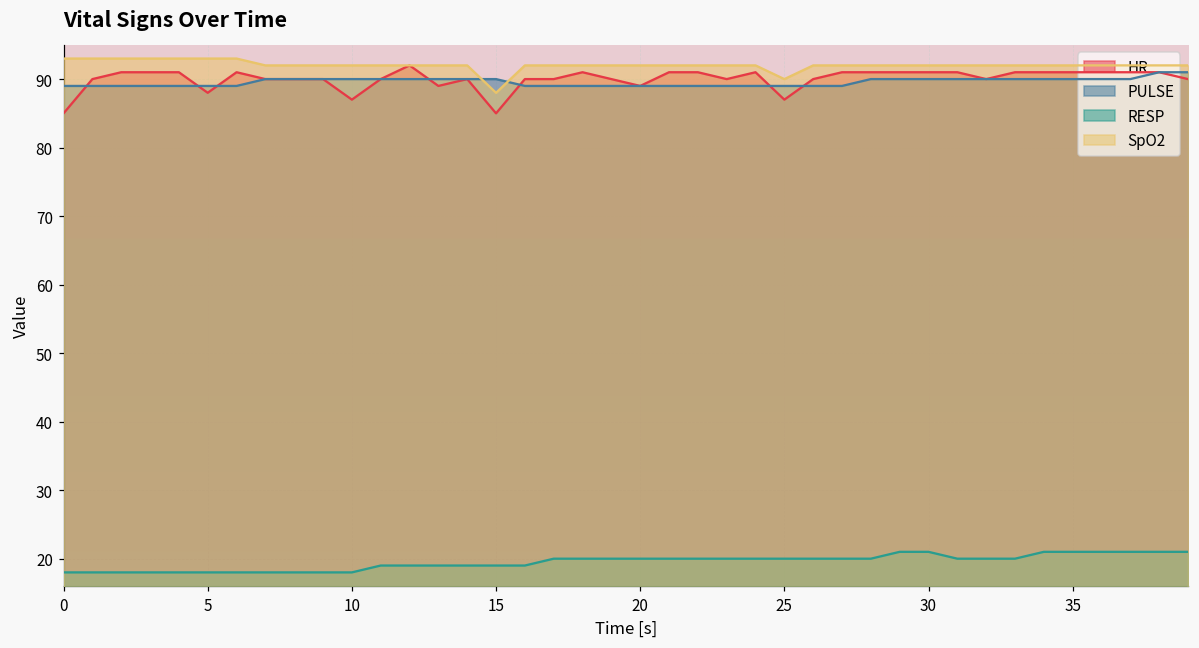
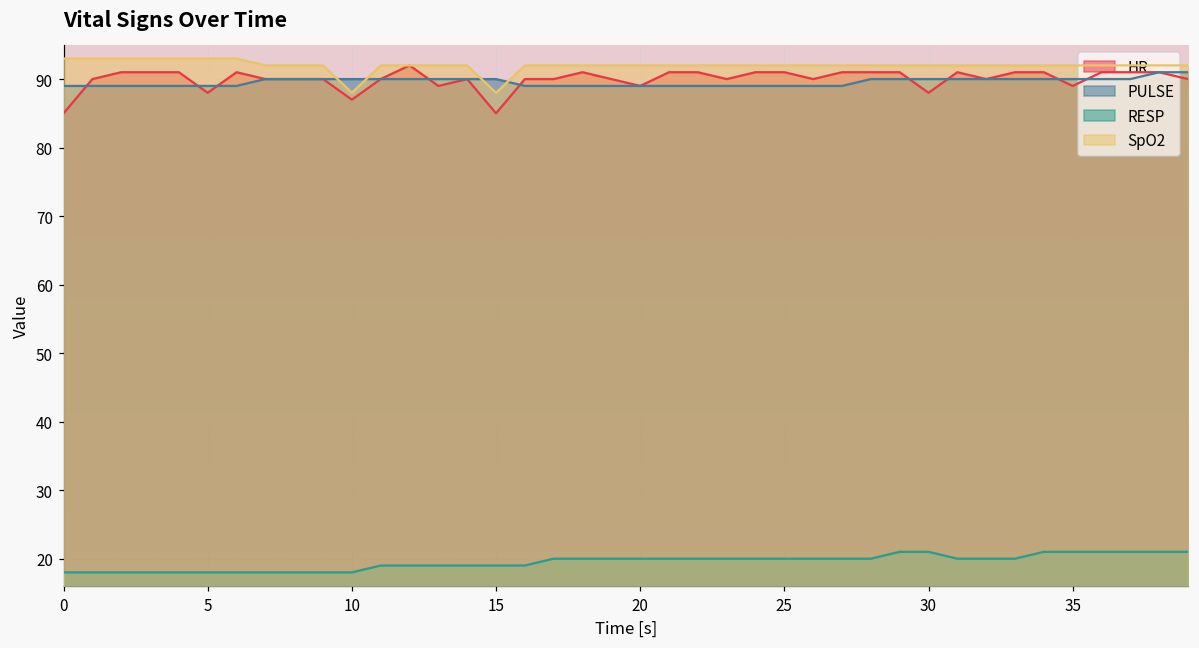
SpO2, 10: 92 -> 88
HR, 25: 87 -> 91
SpO2, 25: 90 -> 92
HR, 30: 91 -> 88
HR, 35: 91 -> 89
